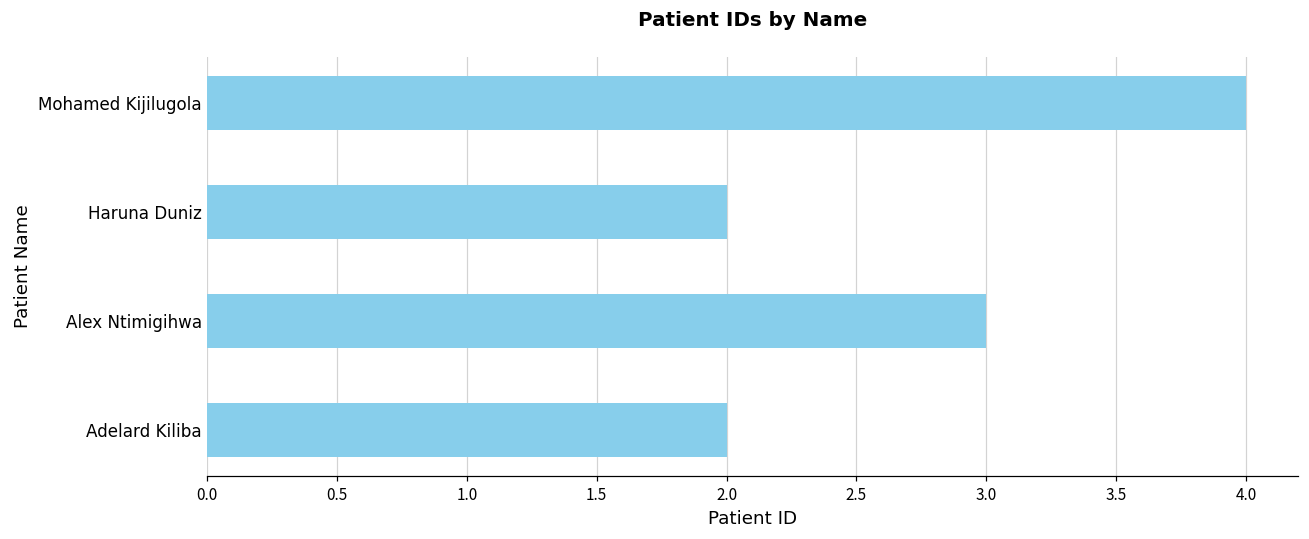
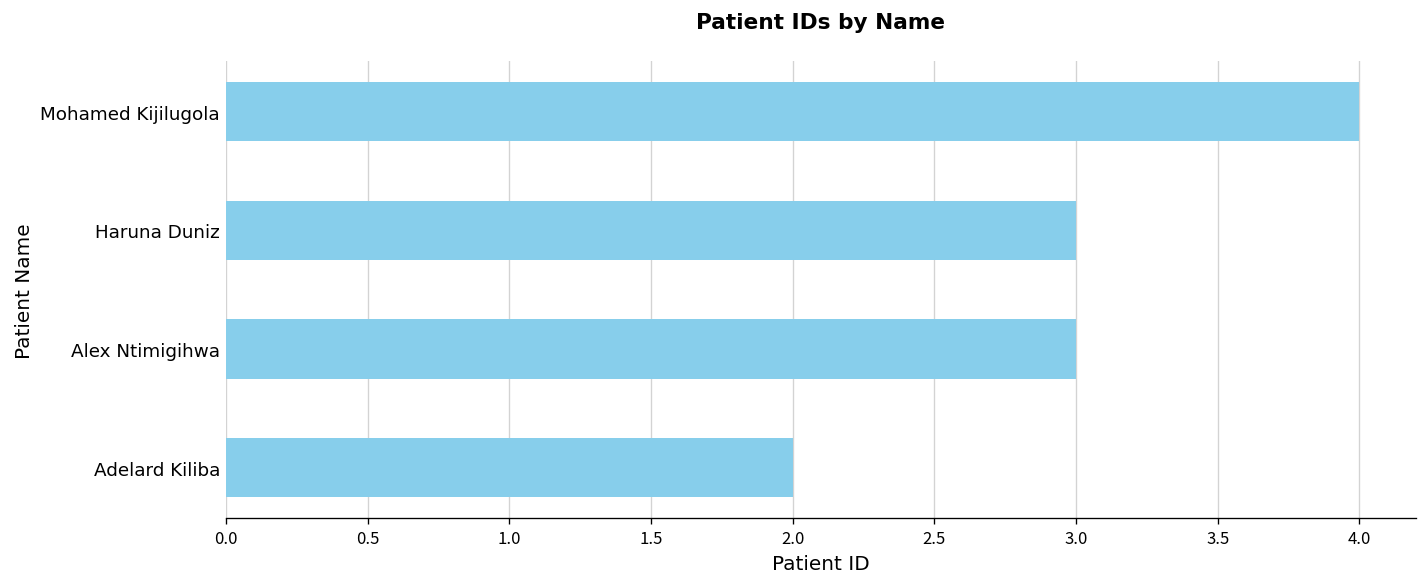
Haruna Duniz: 2 -> 3
